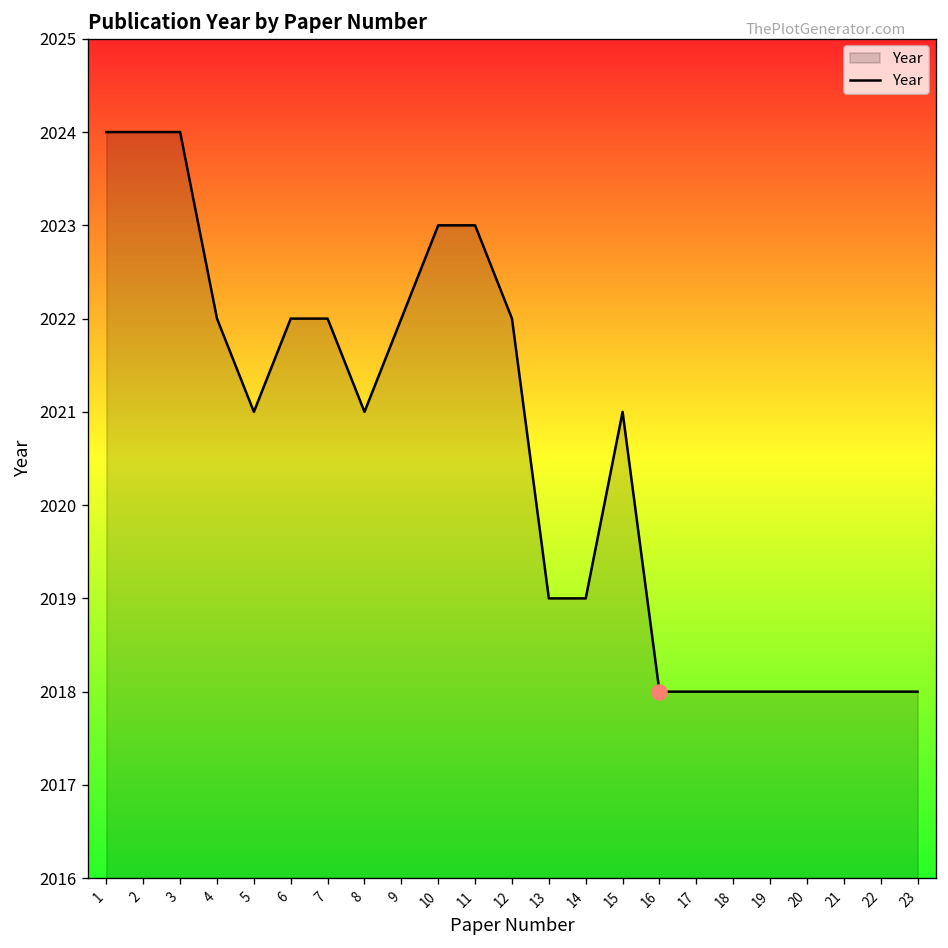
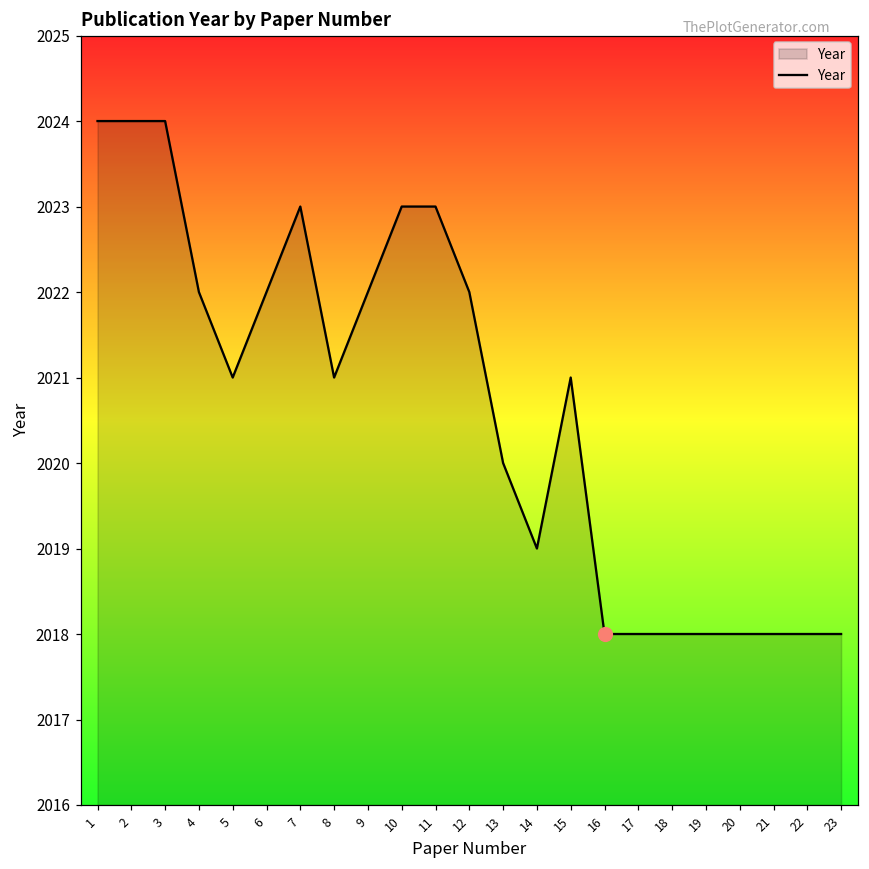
Year, 7: 2022 -> 2023
Year, 13: 2019 -> 2020
